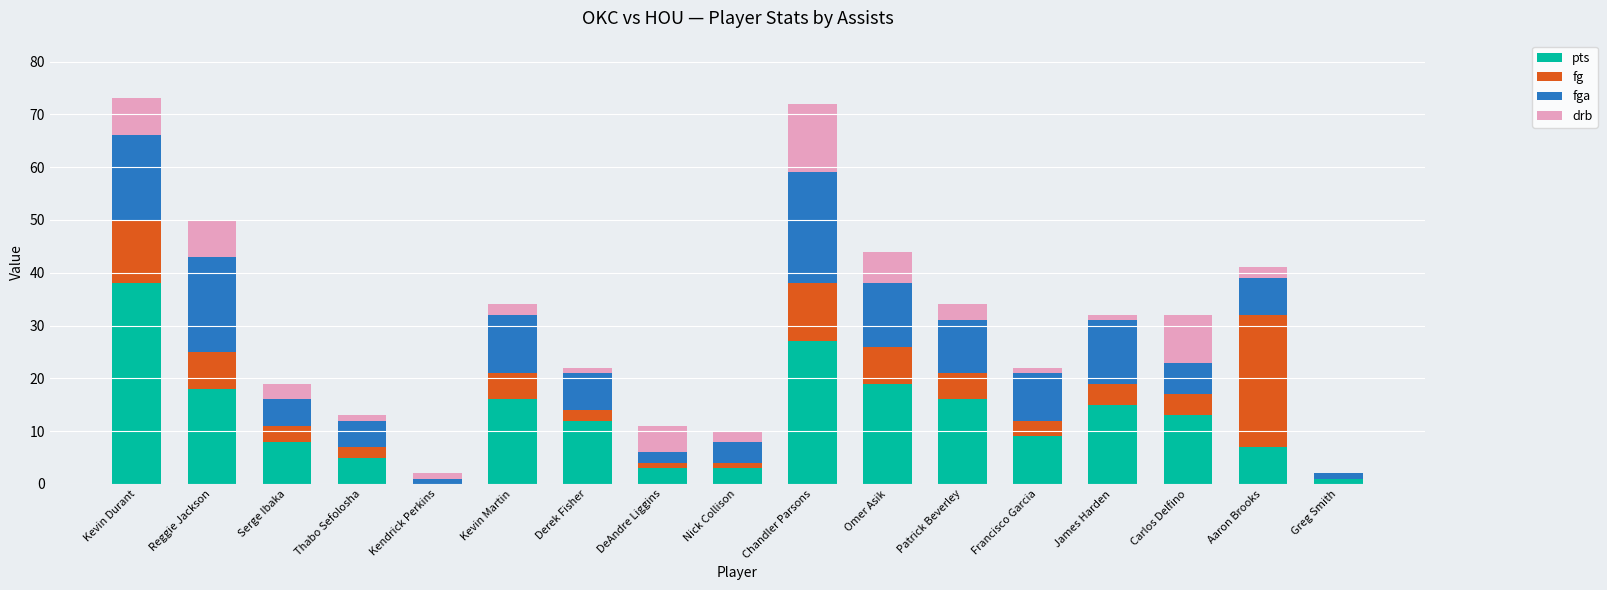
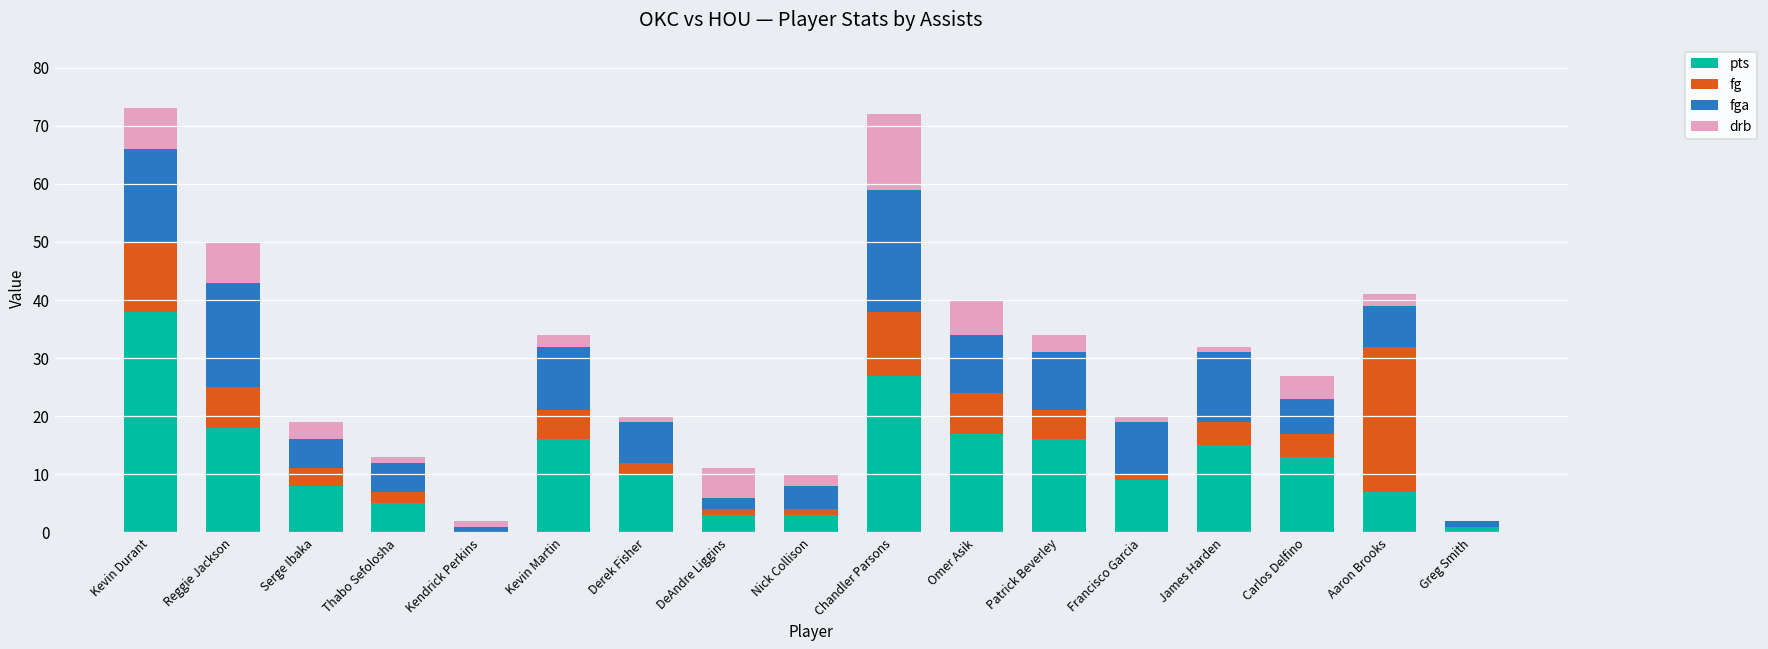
pts, Derek Fisher: 12 -> 10
pts, Omer Asik: 19 -> 17
fga, Omer Asik: 12 -> 10
fg, Francisco Garcia: 3 -> 1
drb, Carlos Delfino: 9 -> 4
